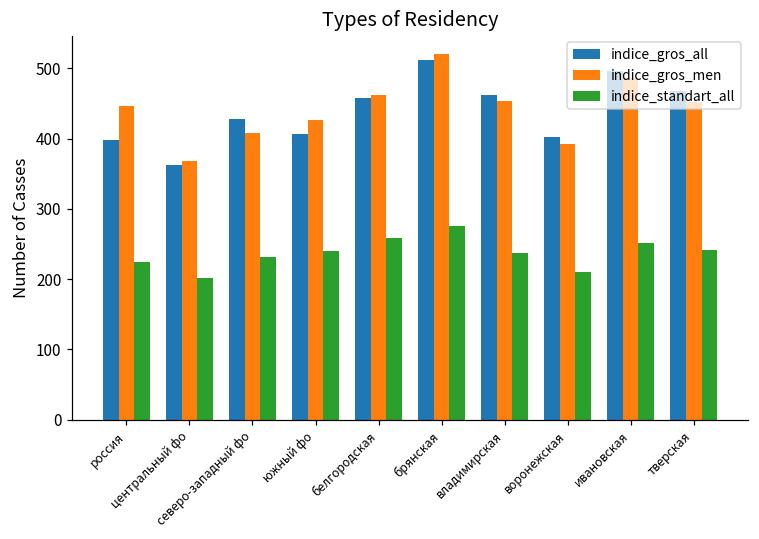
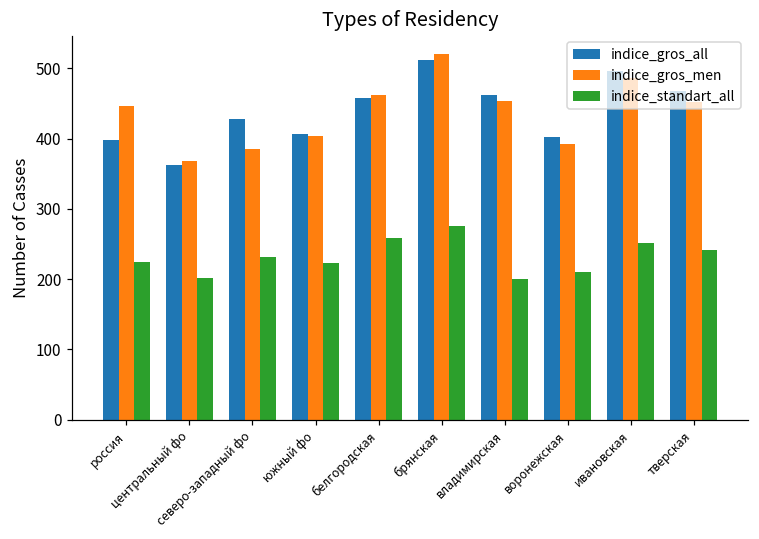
indice_gros_men, северо-западный фо: 410 -> 380
indice_gros_men, южный фо: 430 -> 400
indice_standart_all, южный фо: 240 -> 220
indice_standart_all, владимирская: 240 -> 200
